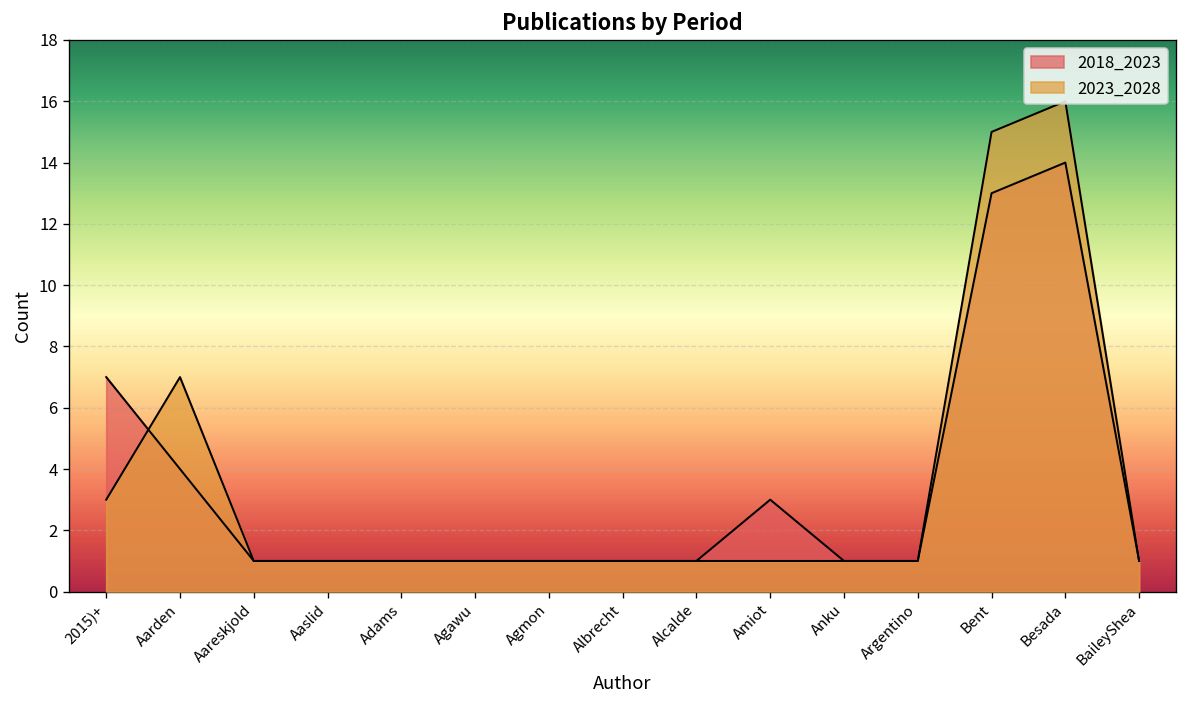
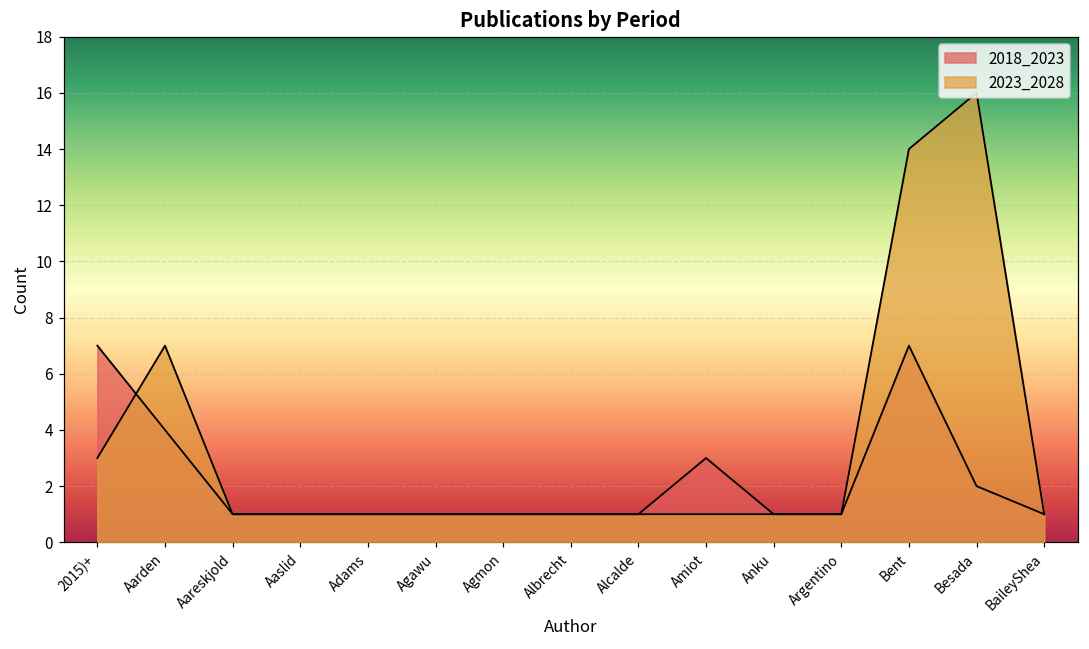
2018_2023, Bent: 13 -> 7
2023_2028, Bent: 15 -> 14
2018_2023, Besada: 14 -> 2
